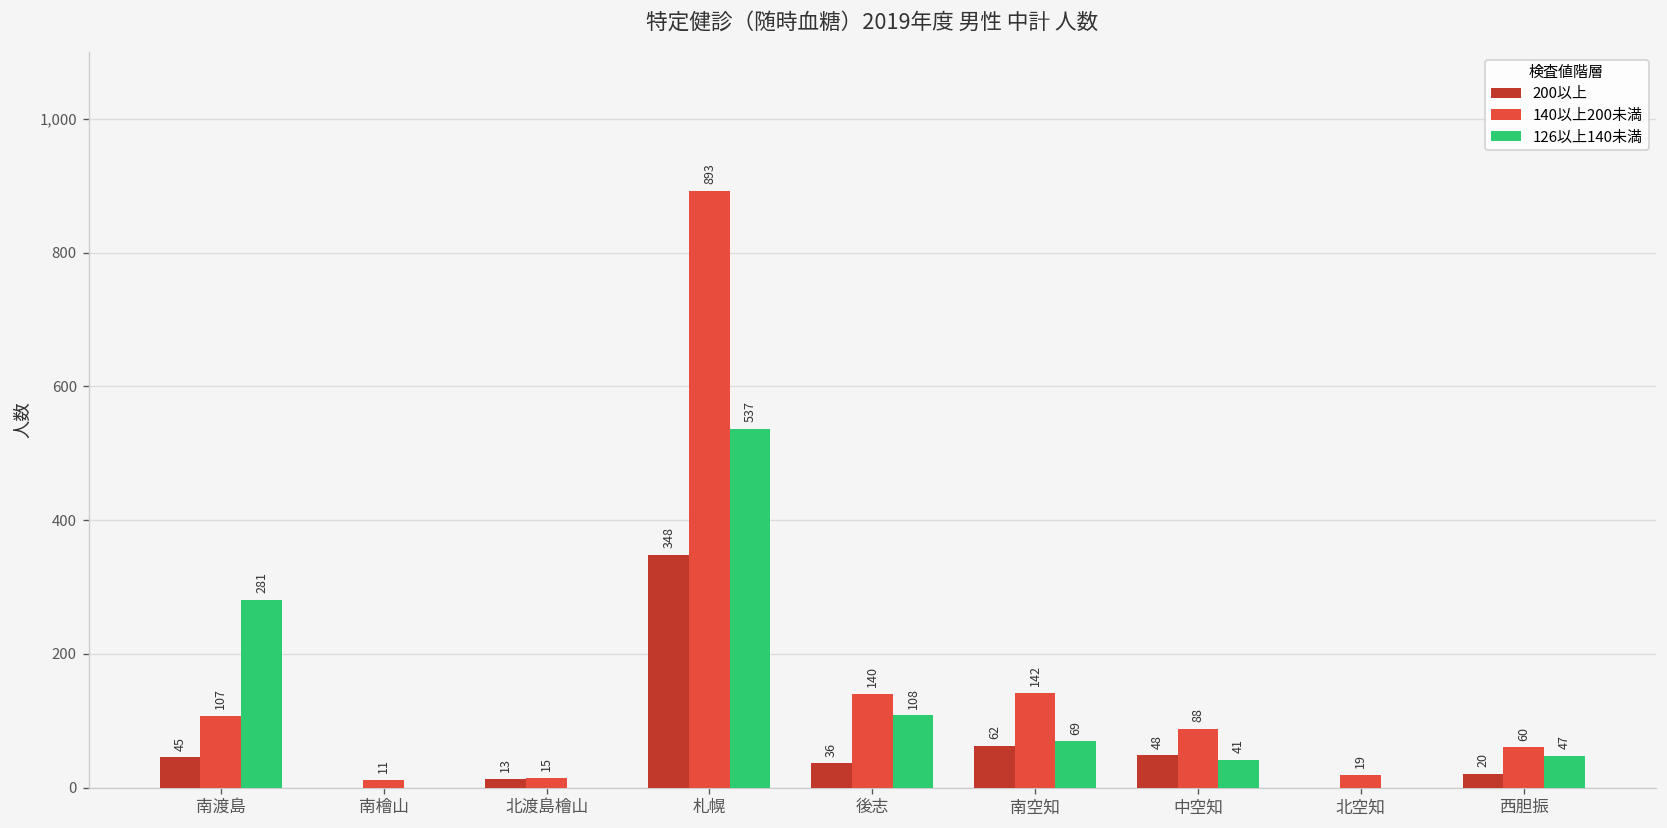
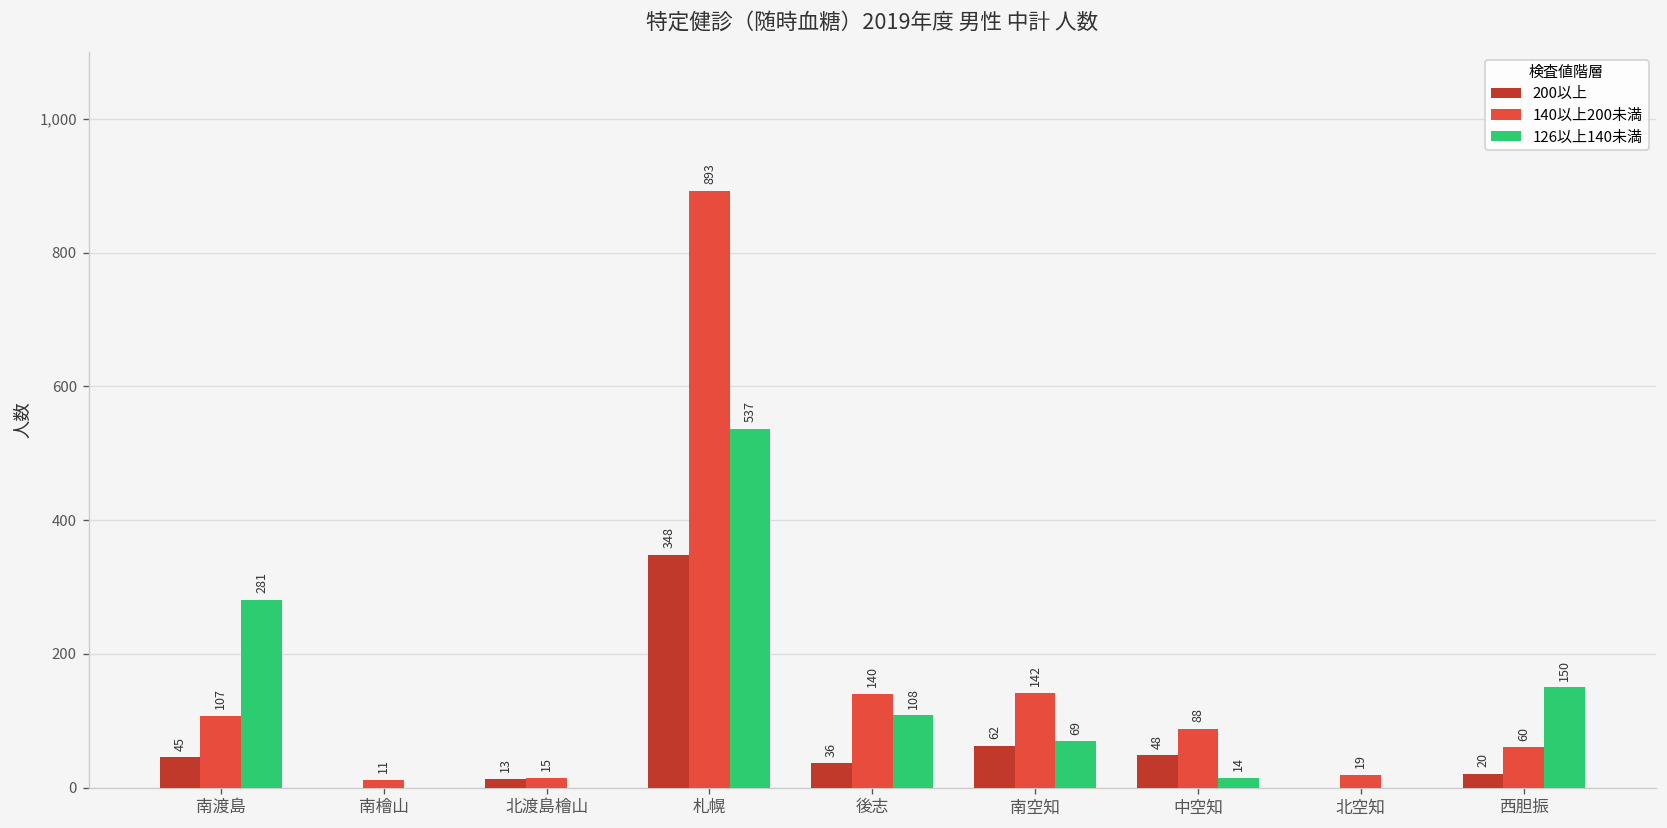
126以上140未満, 中空知: 41 -> 14
126以上140未満, 西胆振: 47 -> 150
